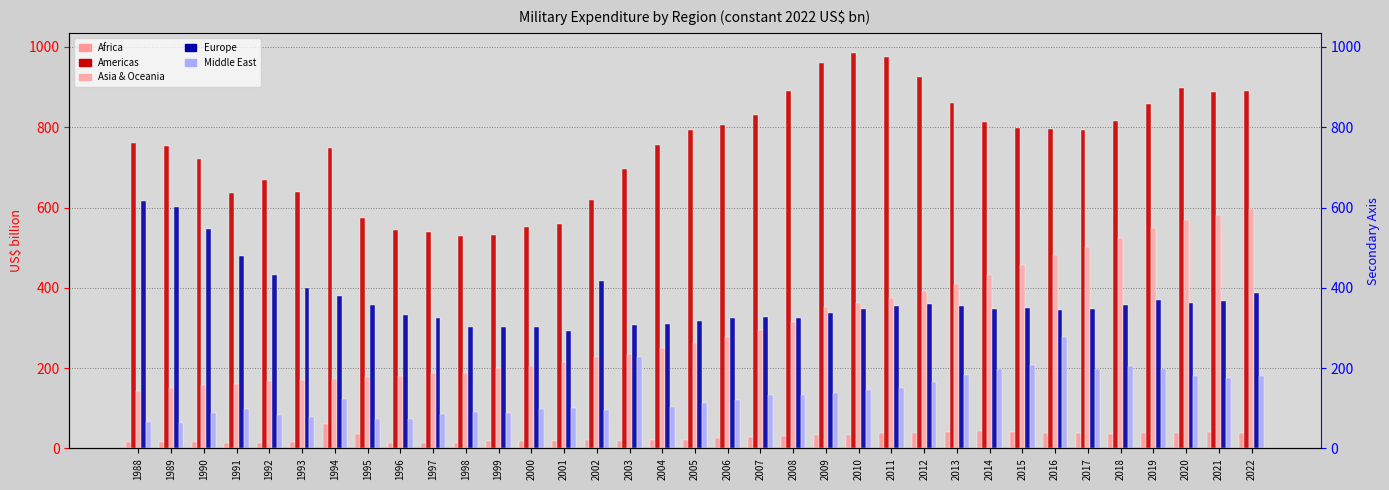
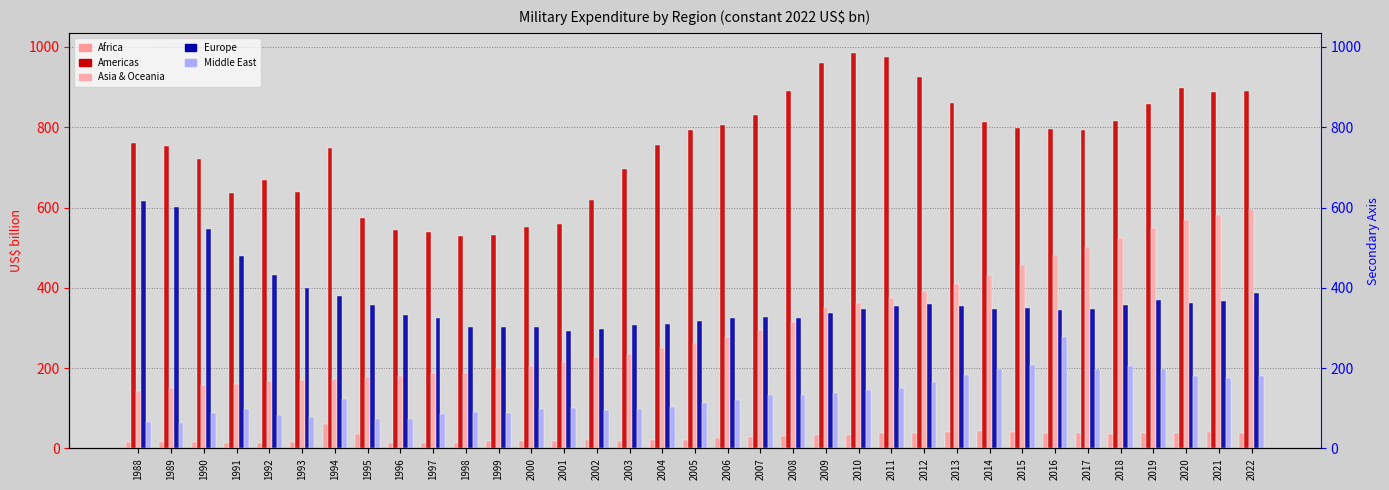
Europe, 2002: 420 -> 300
Middle East, 2003: 230 -> 100
